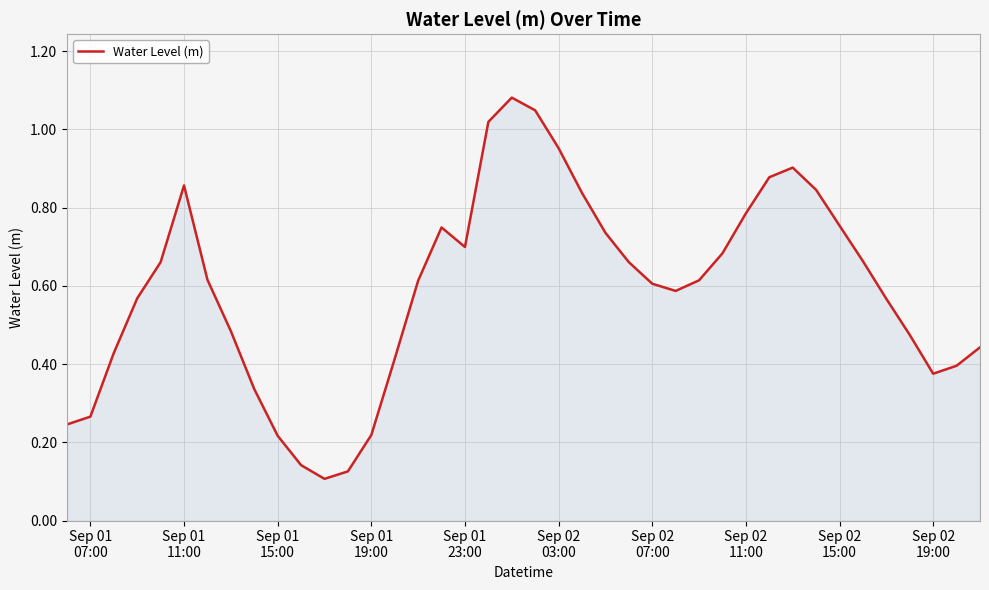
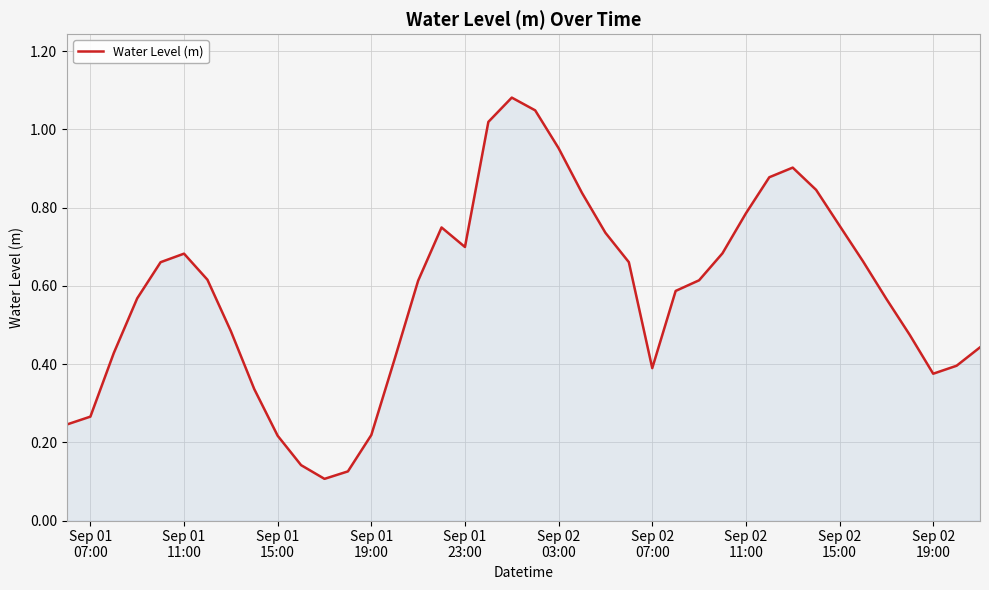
Sep 01 11:00: 0.86 -> 0.68
Sep 02 07:00: 0.61 -> 0.39
